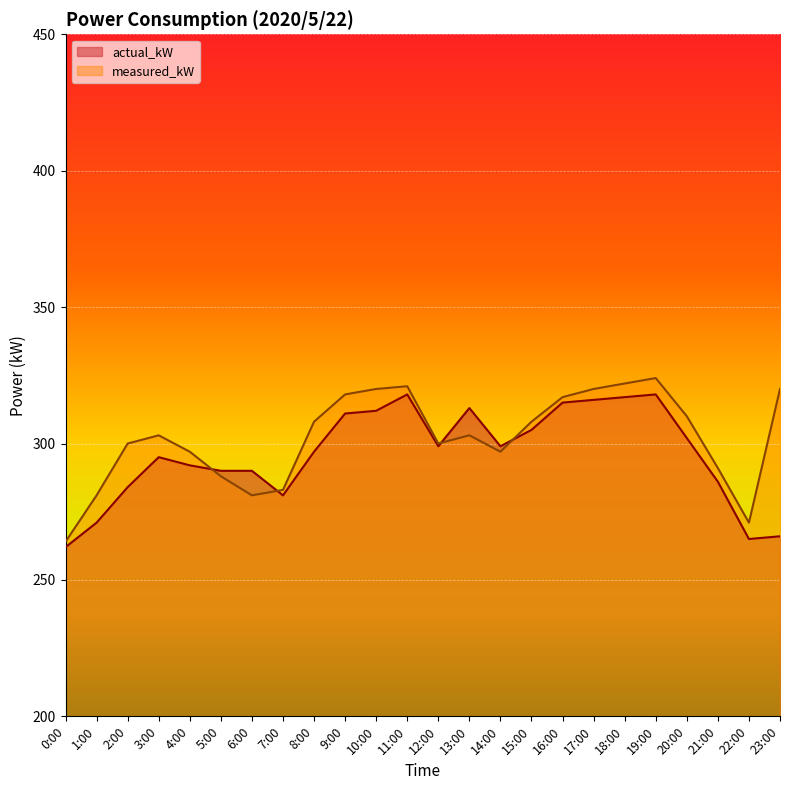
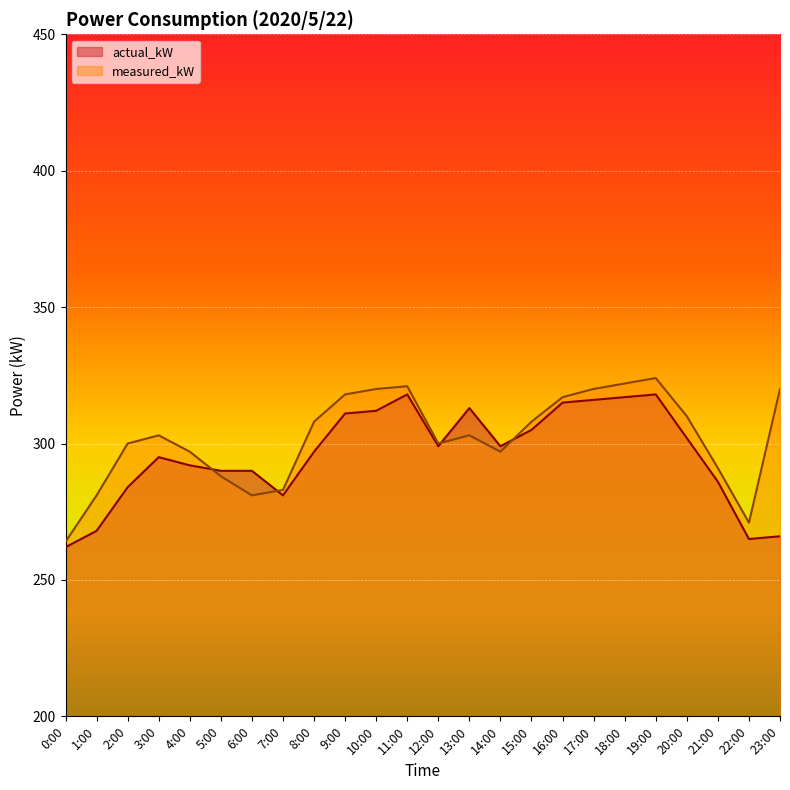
actual_kW, 1:00: 271 -> 268
